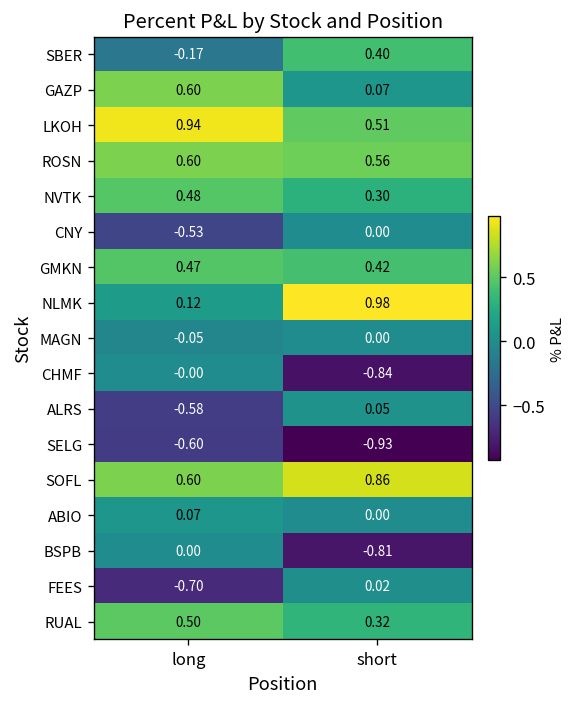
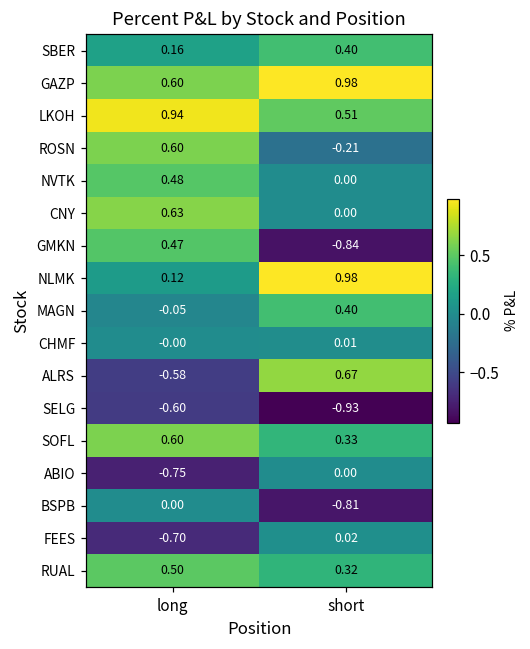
SBER, long: -0.17 -> 0.16
GAZP, short: 0.07 -> 0.98
ROSN, short: 0.56 -> -0.21
NVTK, short: 0.30 -> 0.00
CNY, long: -0.53 -> 0.63
GMKN, short: 0.42 -> -0.84
MAGN, short: 0.00 -> 0.40
CHMF, short: -0.84 -> 0.01
ALRS, short: 0.05 -> 0.67
SOFL, short: 0.86 -> 0.33
ABIO, long: 0.07 -> -0.75
